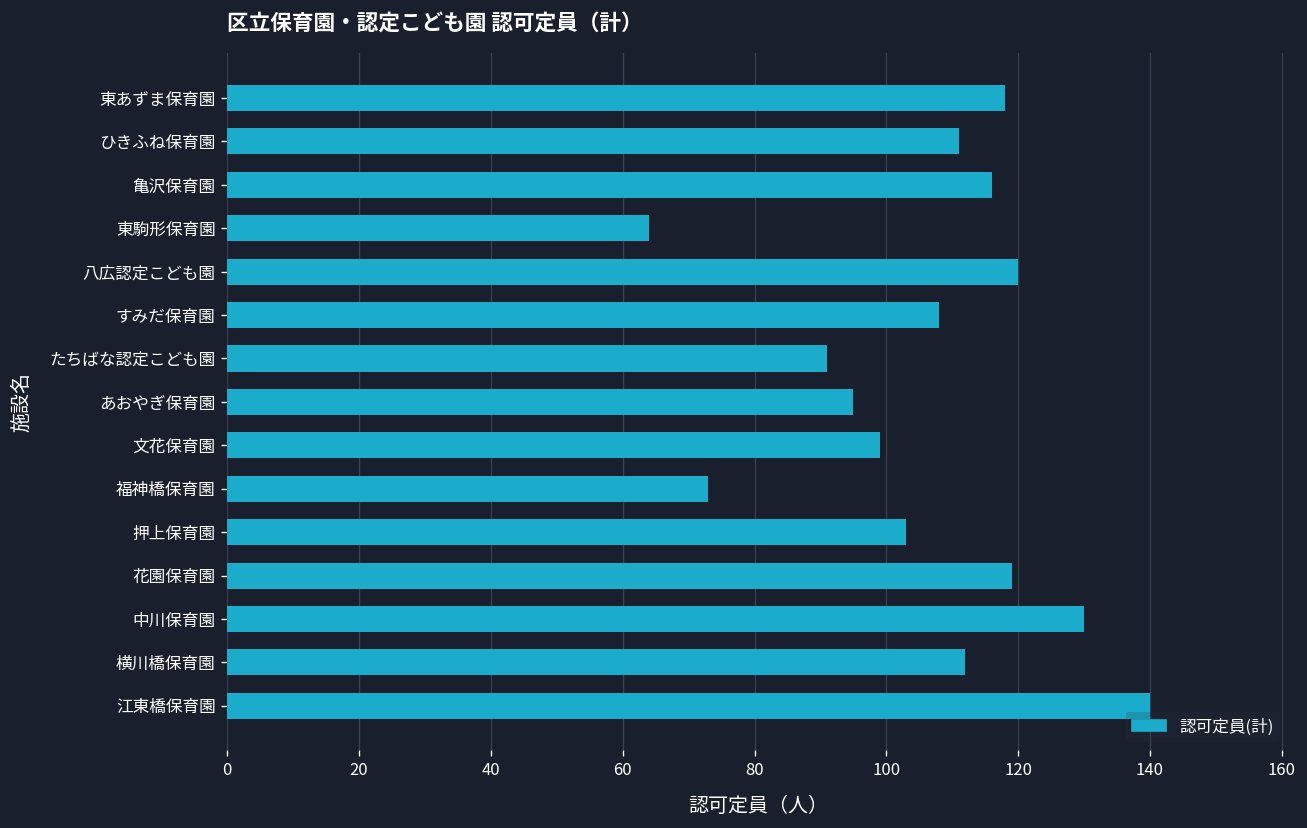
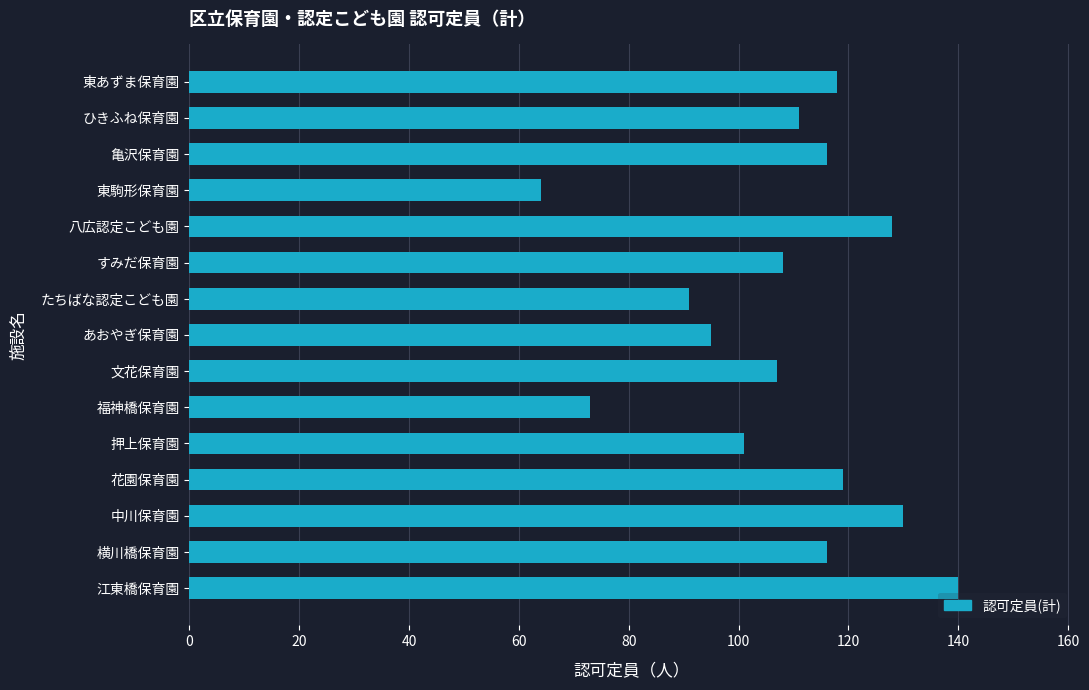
八広認定こども園: 120 -> 128
文花保育園: 99 -> 107
押上保育園: 103 -> 101
横川橋保育園: 112 -> 116
